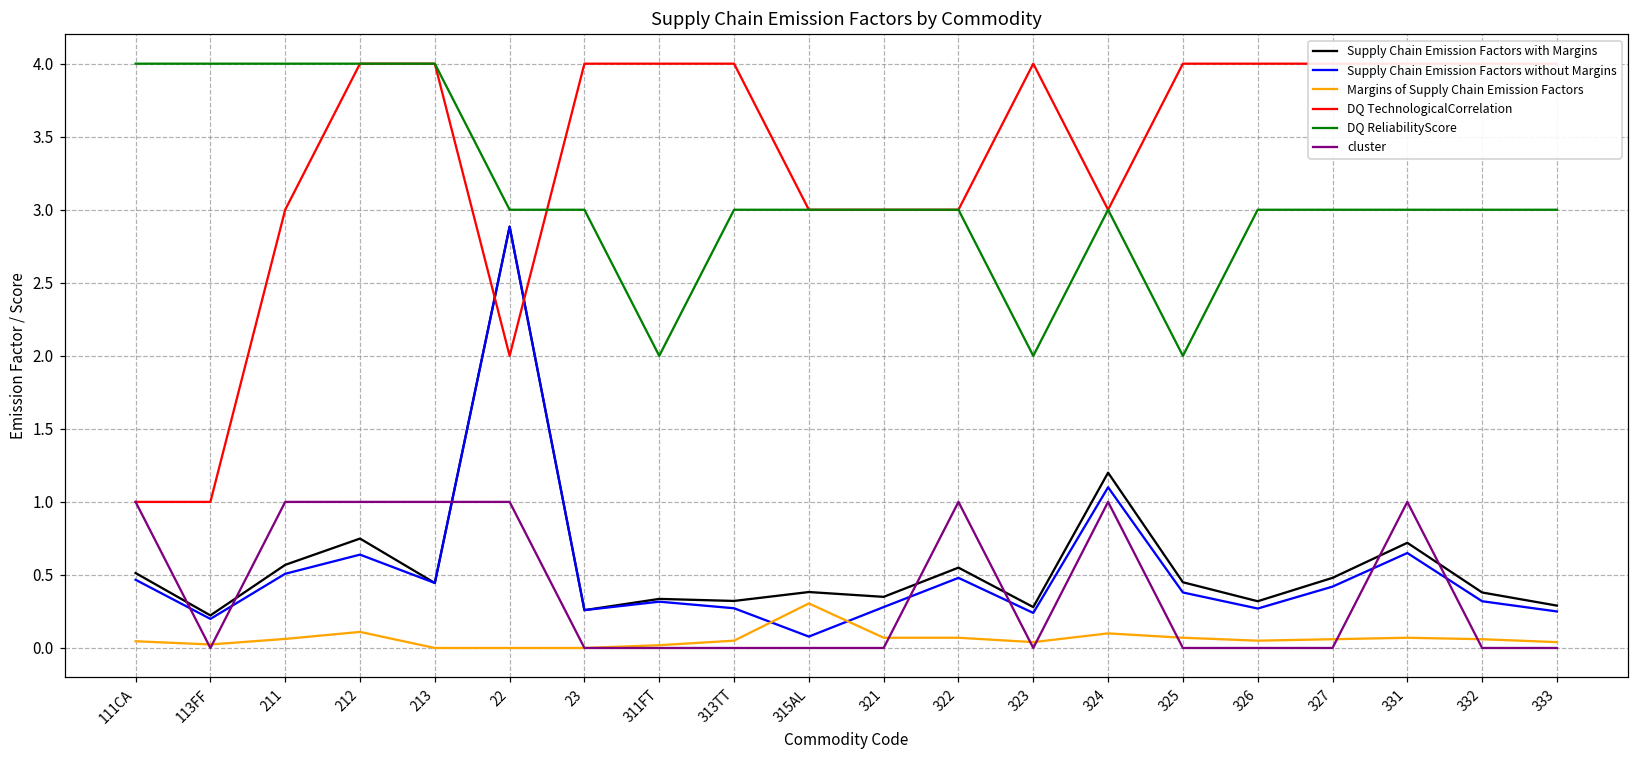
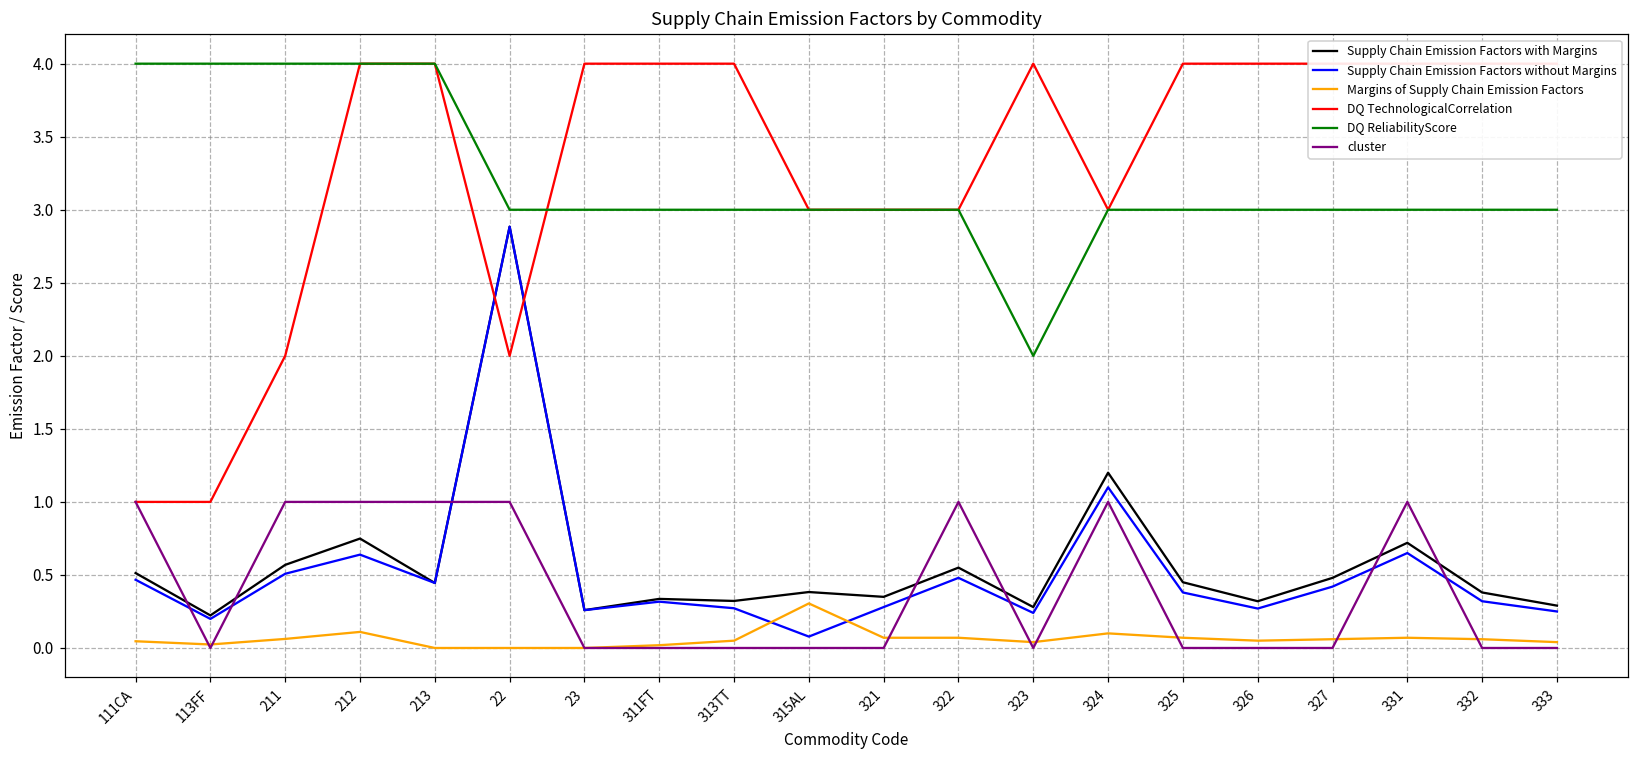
DQ TechnologicalCorrelation, 211: 3 -> 2
DQ ReliabilityScore, 311FT: 2 -> 3
DQ ReliabilityScore, 325: 2 -> 3
